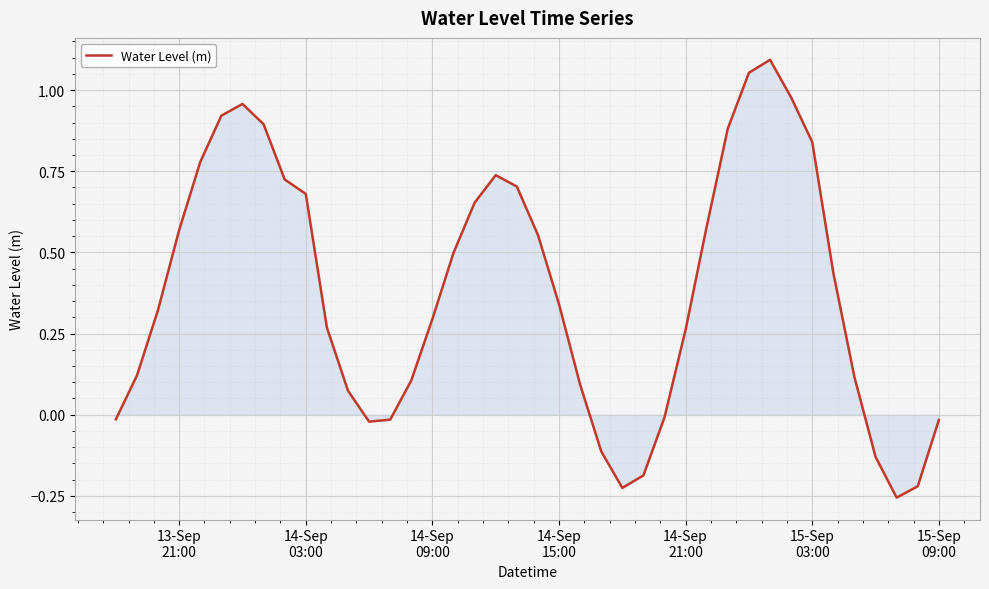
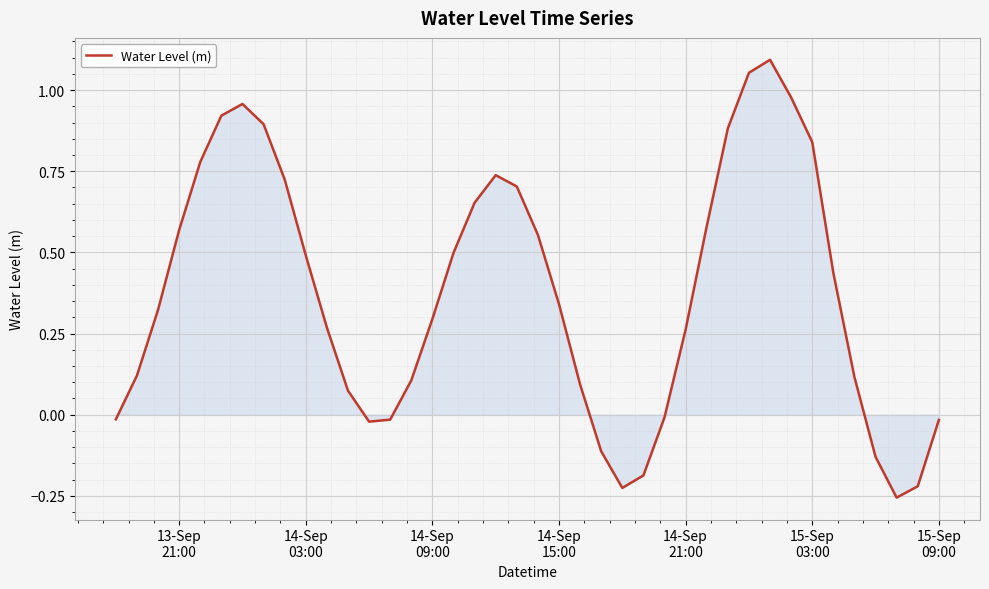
Water Level (m), 14-Sep 03:00: 0.68 -> 0.49
